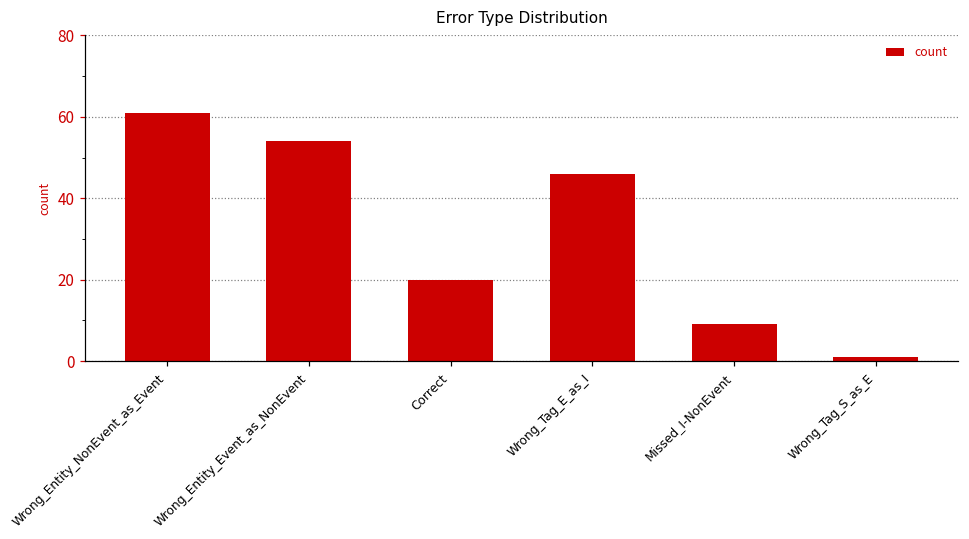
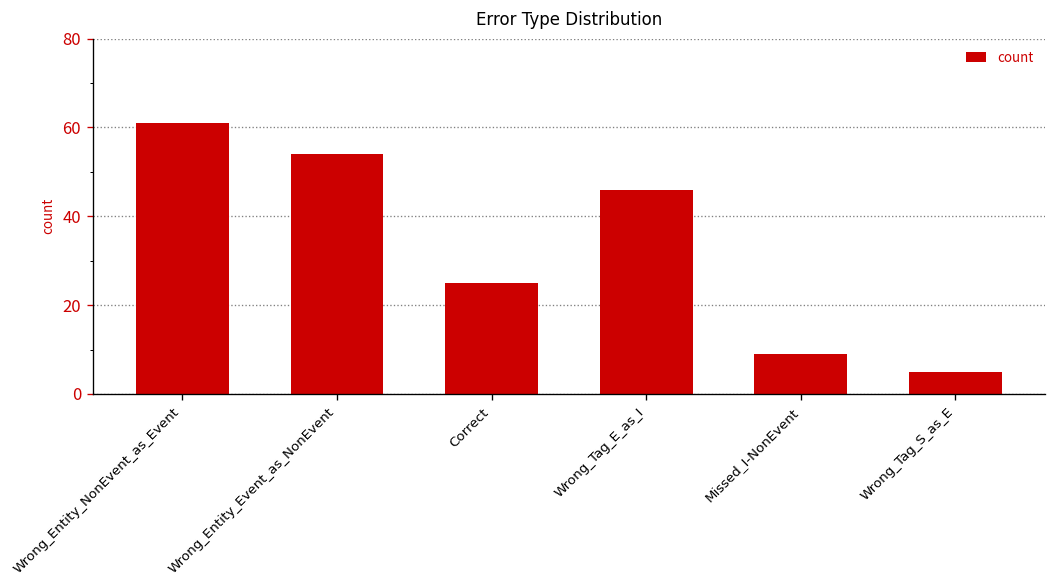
Correct: 20 -> 25
Wrong_Tag_S_as_E: 1 -> 5
